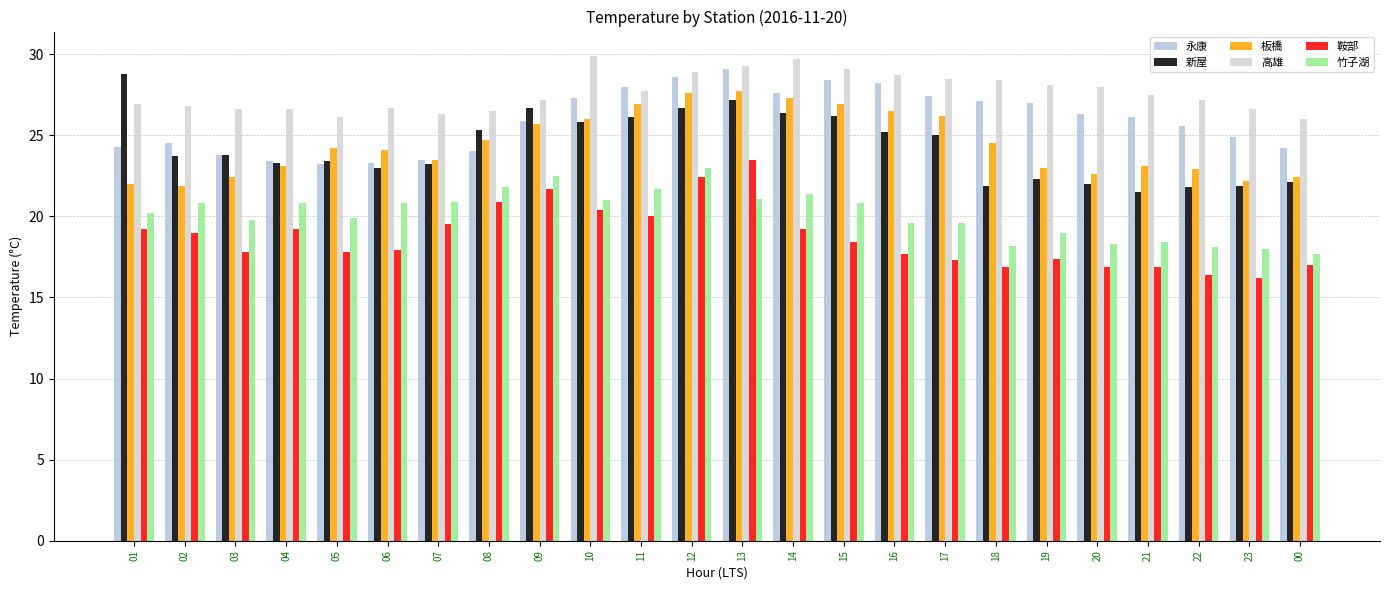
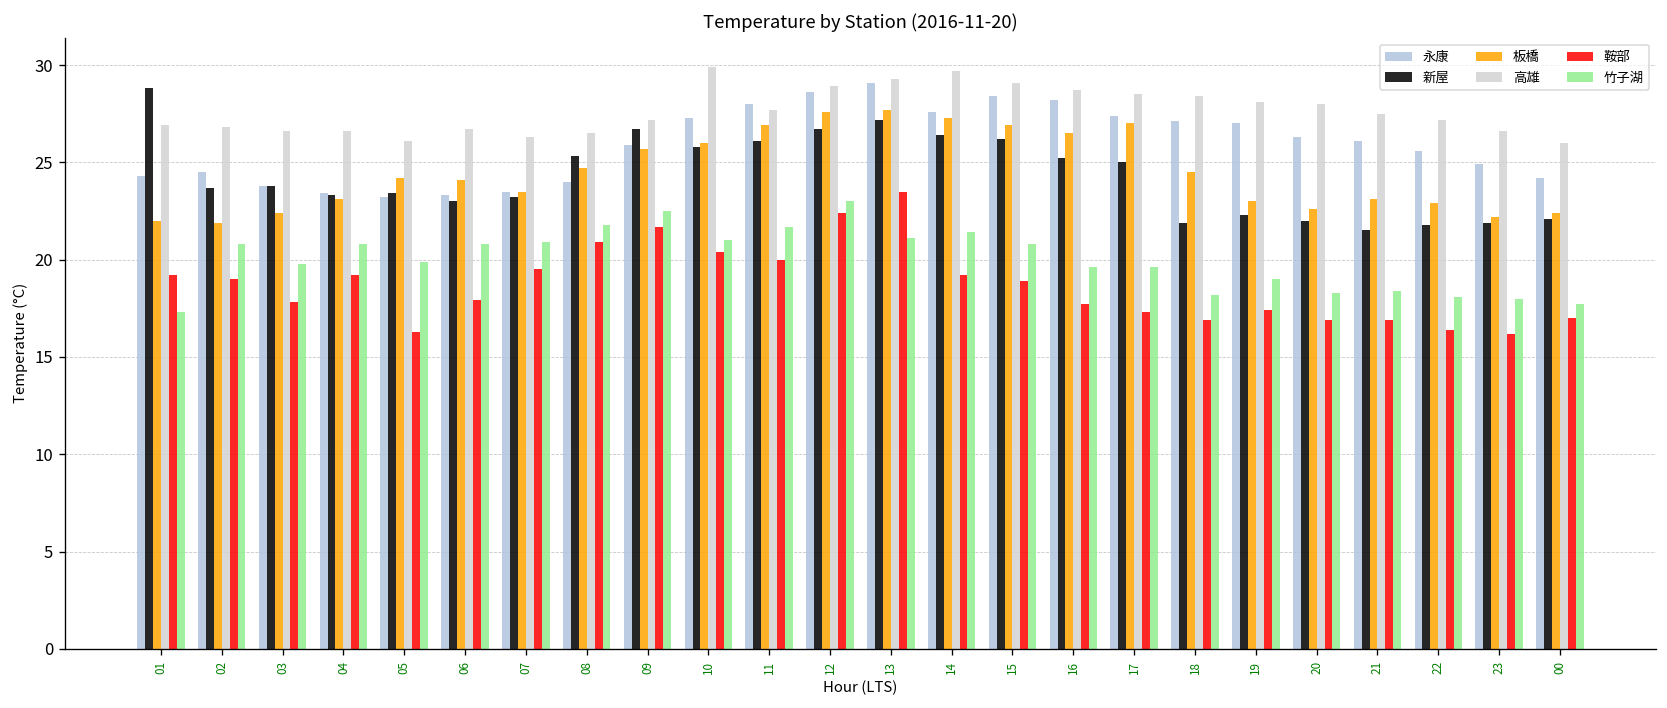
竹子湖, 01: 20.2 -> 17.3
鞍部, 05: 17.8 -> 16.3
鞍部, 15: 18.4 -> 18.9
板橋, 17: 26.2 -> 27.0
